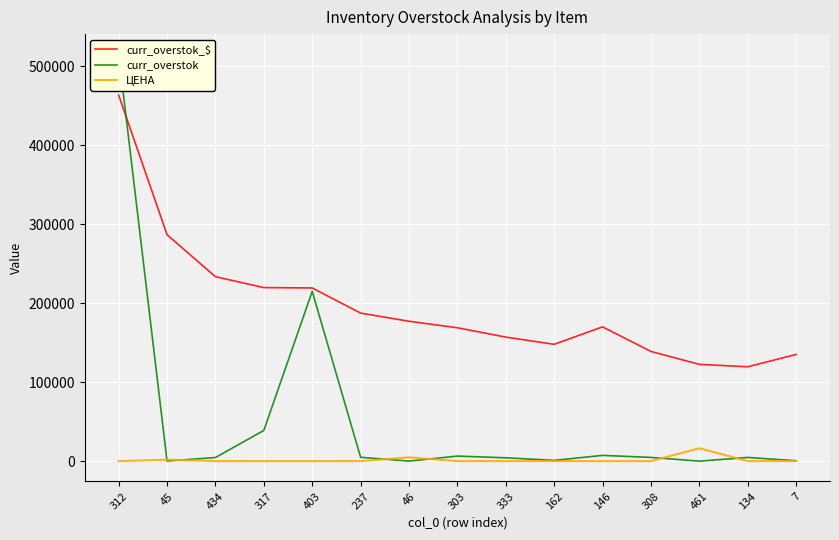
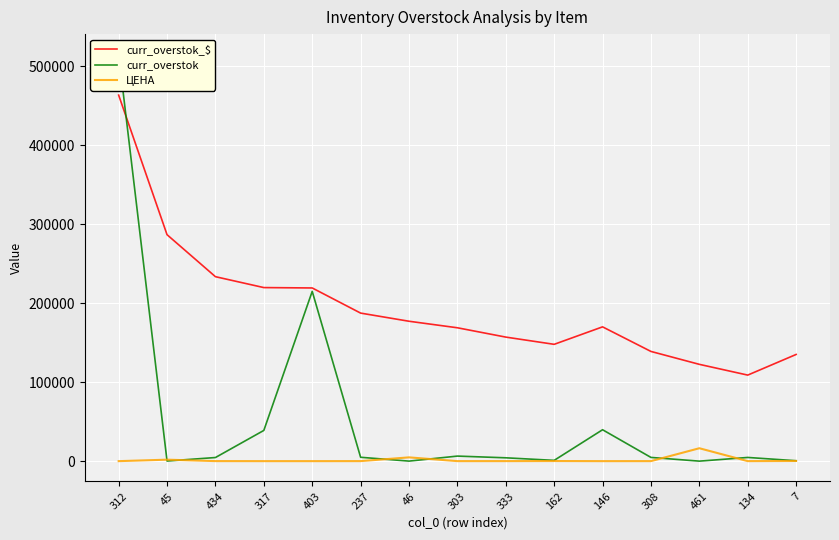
curr_overstok, 146: 10000 -> 40000
curr_overstok_$, 134: 120000 -> 110000
